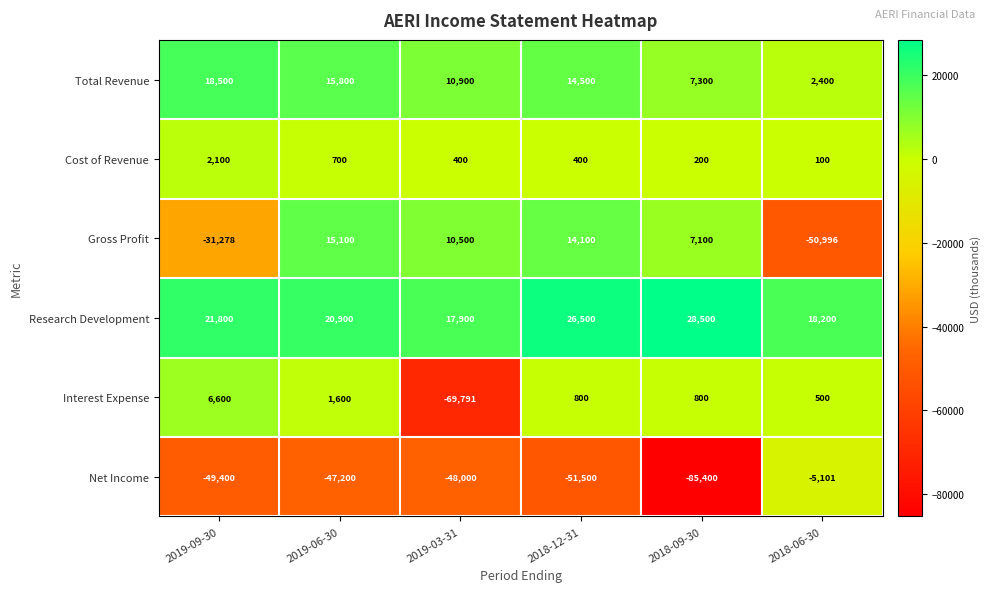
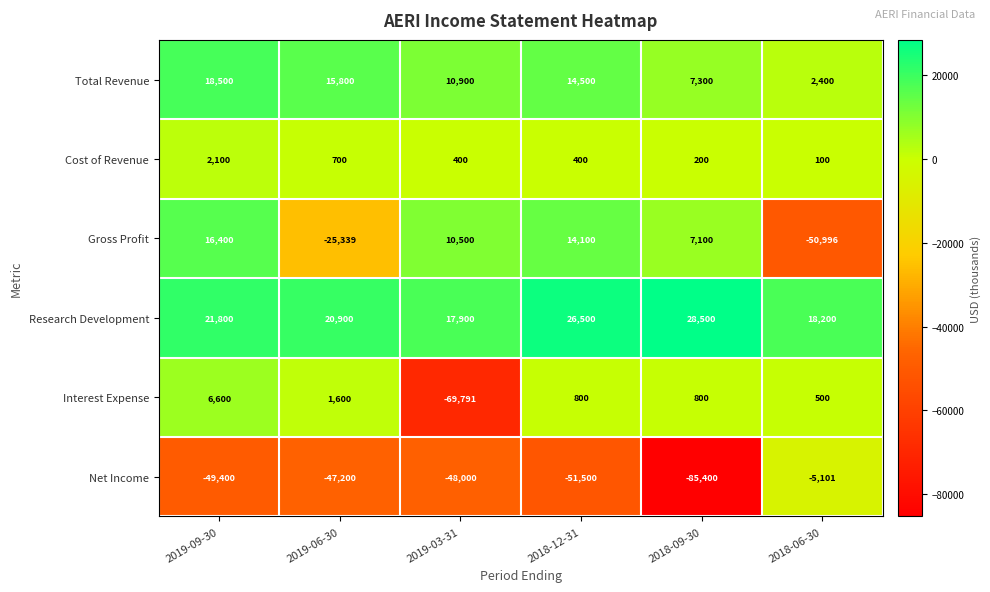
Gross Profit, 2019-09-30: -31,278 -> 16,400
Gross Profit, 2019-06-30: 15,100 -> -25,339
